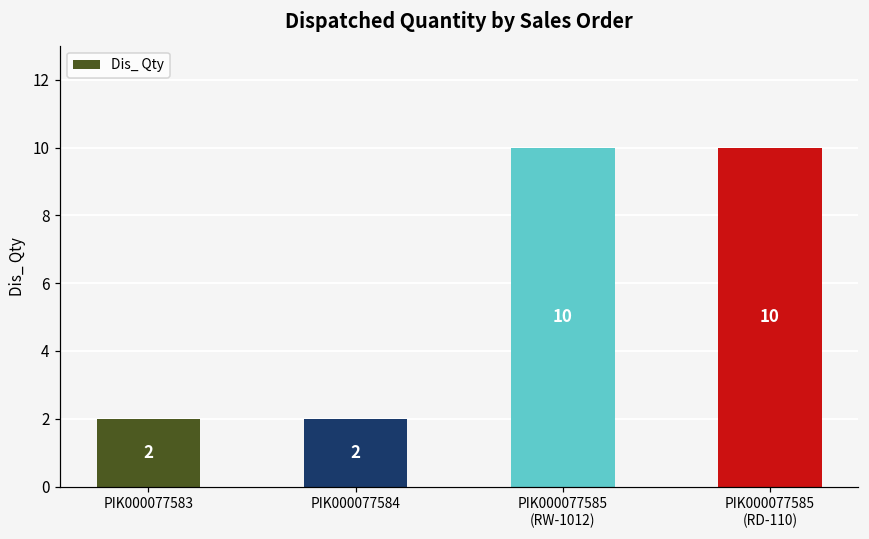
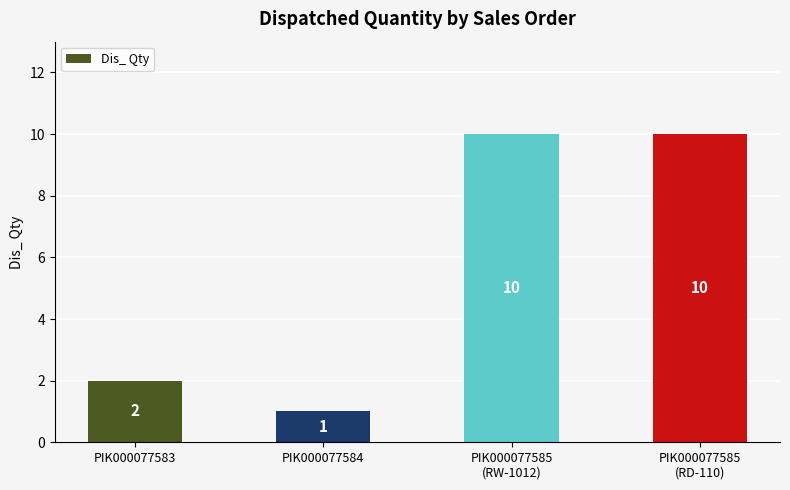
PIK000077584: 2 -> 1
